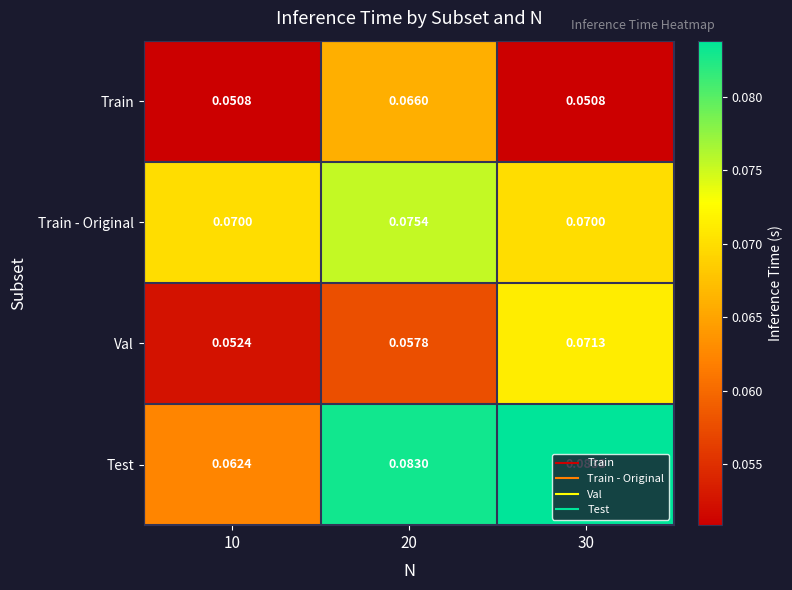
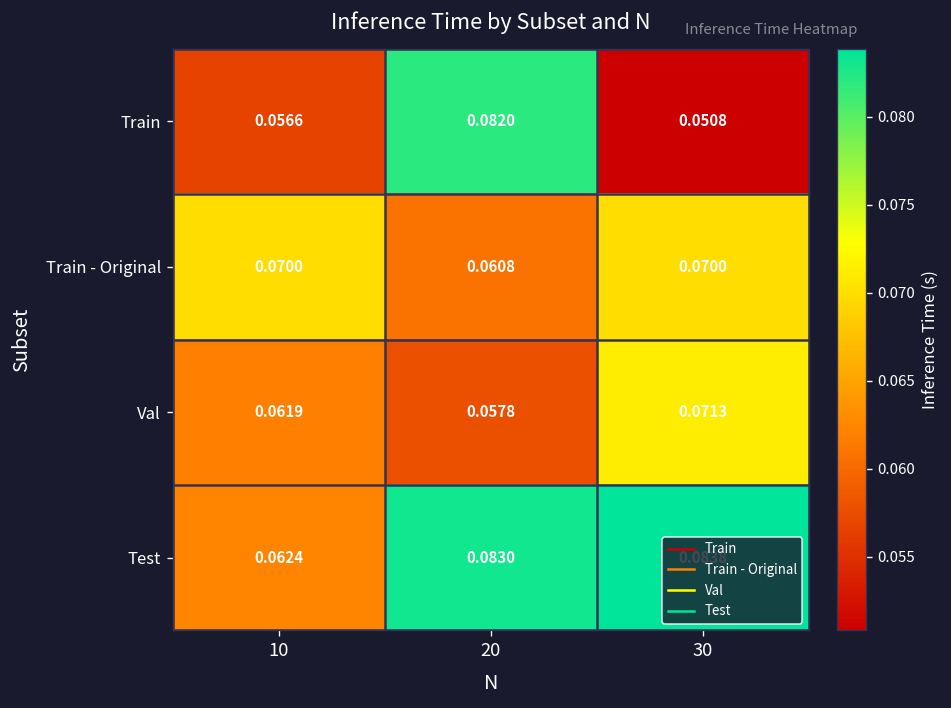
Train, 10: 0.0508 -> 0.0566
Train, 20: 0.0660 -> 0.0820
Train - Original, 20: 0.0754 -> 0.0608
Val, 10: 0.0524 -> 0.0619
